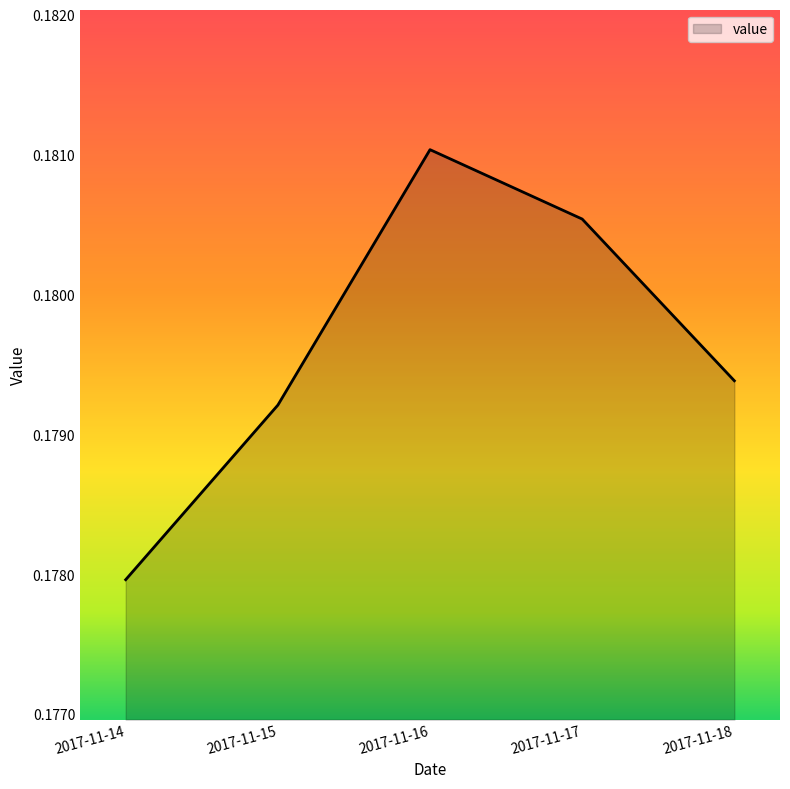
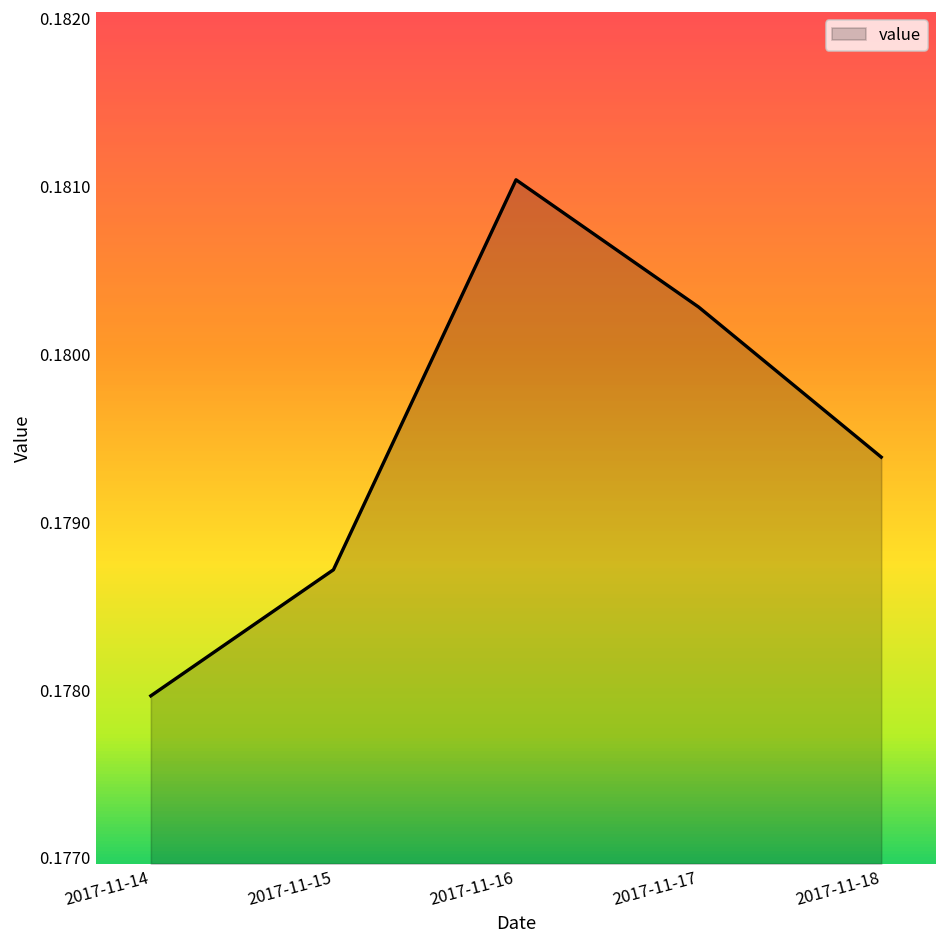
2017-11-15: 0.17921 -> 0.17872
2017-11-17: 0.18054 -> 0.18028
